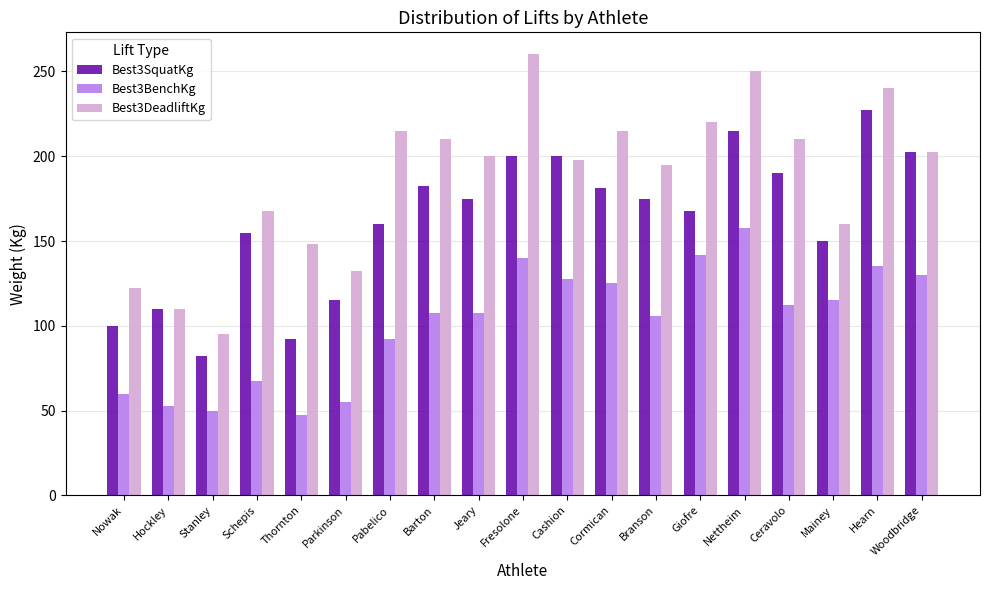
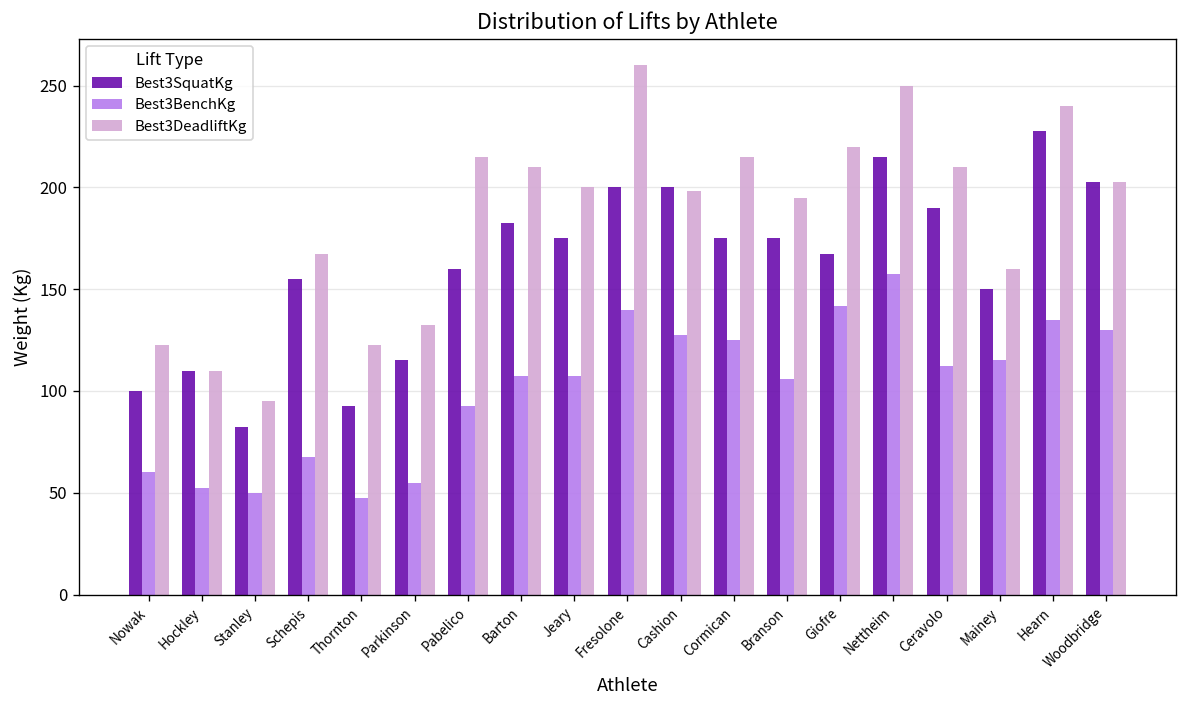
Best3DeadliftKg, Thornton: 148 -> 123
Best3SquatKg, Cormican: 181 -> 175
